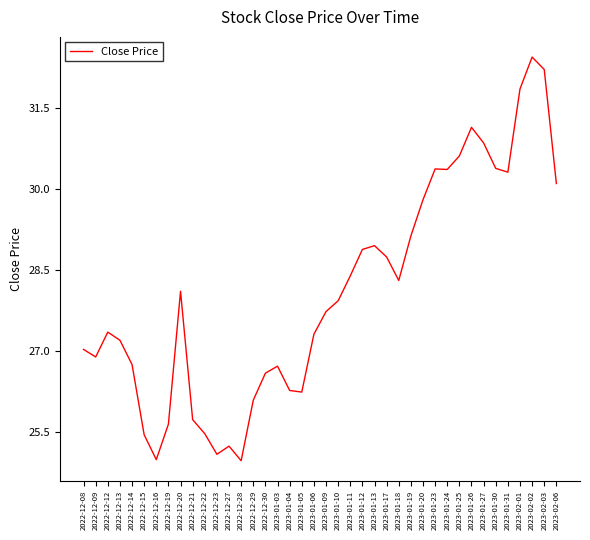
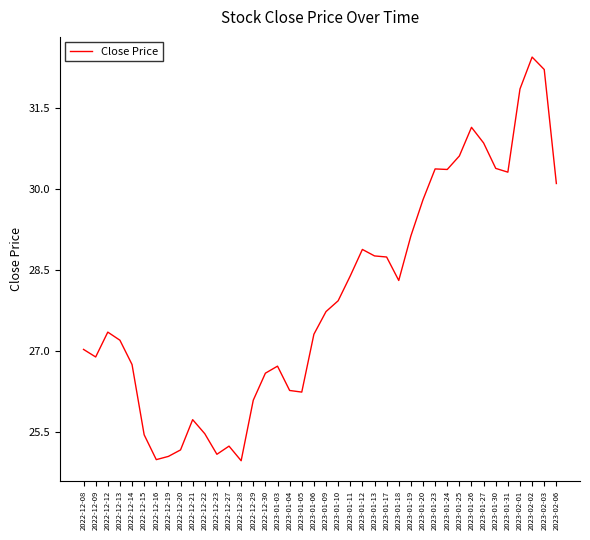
2022-12-19: 25.6 -> 25.0
2022-12-20: 28.1 -> 25.2
2023-01-13: 29.0 -> 28.8
